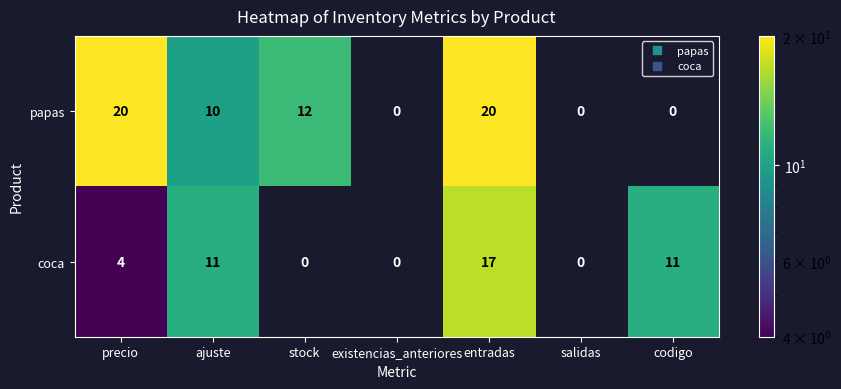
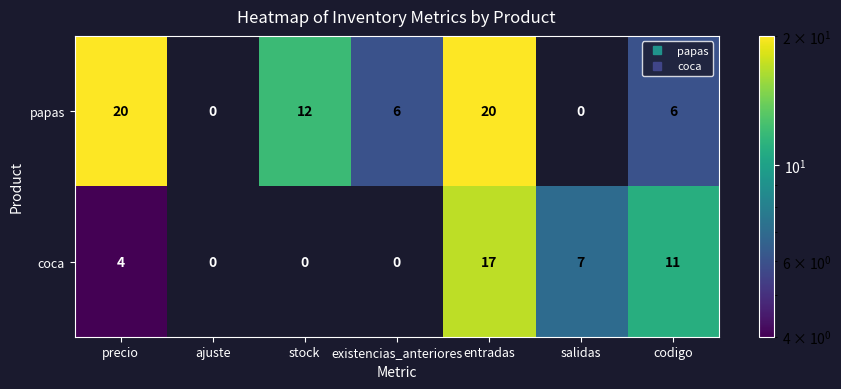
papas, ajuste: 10 -> 0
papas, existencias_anteriores: 0 -> 6
papas, codigo: 0 -> 6
coca, ajuste: 11 -> 0
coca, salidas: 0 -> 7
